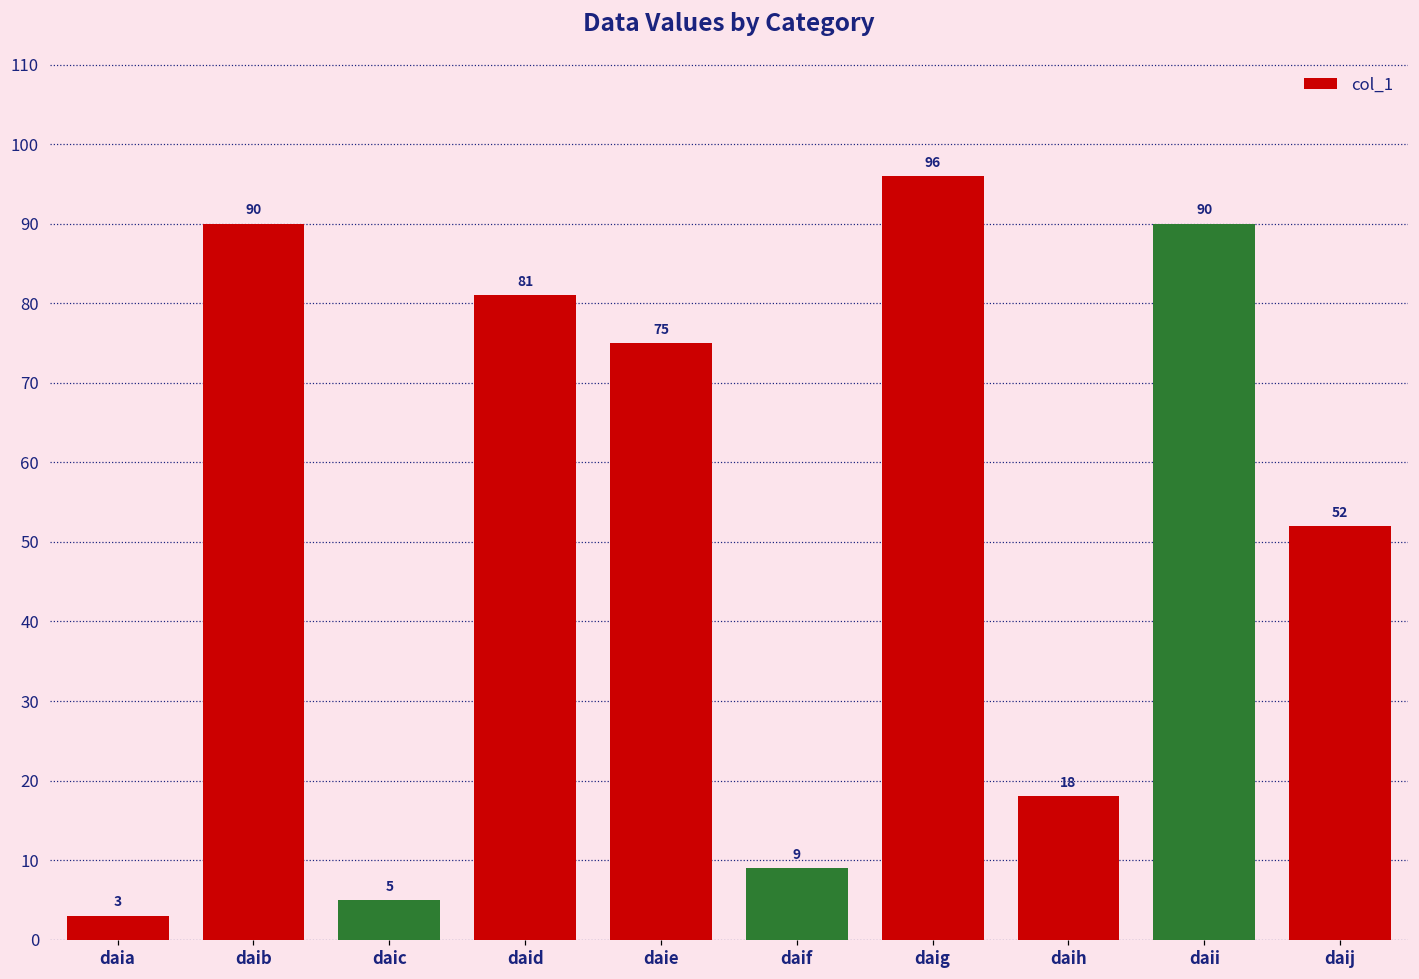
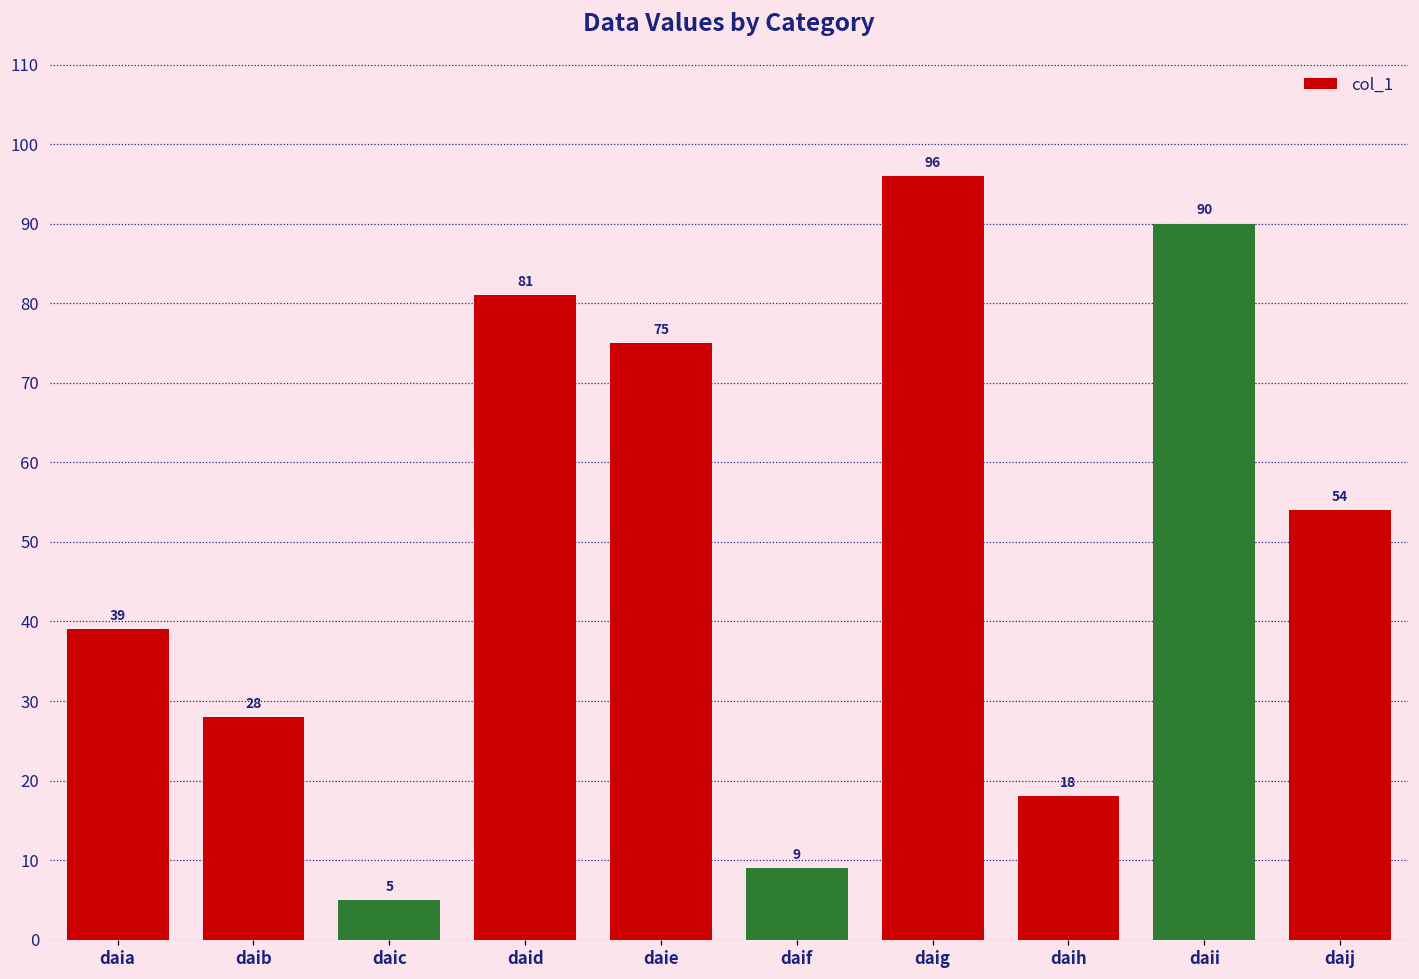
daia: 3 -> 39
daib: 90 -> 28
daij: 52 -> 54
